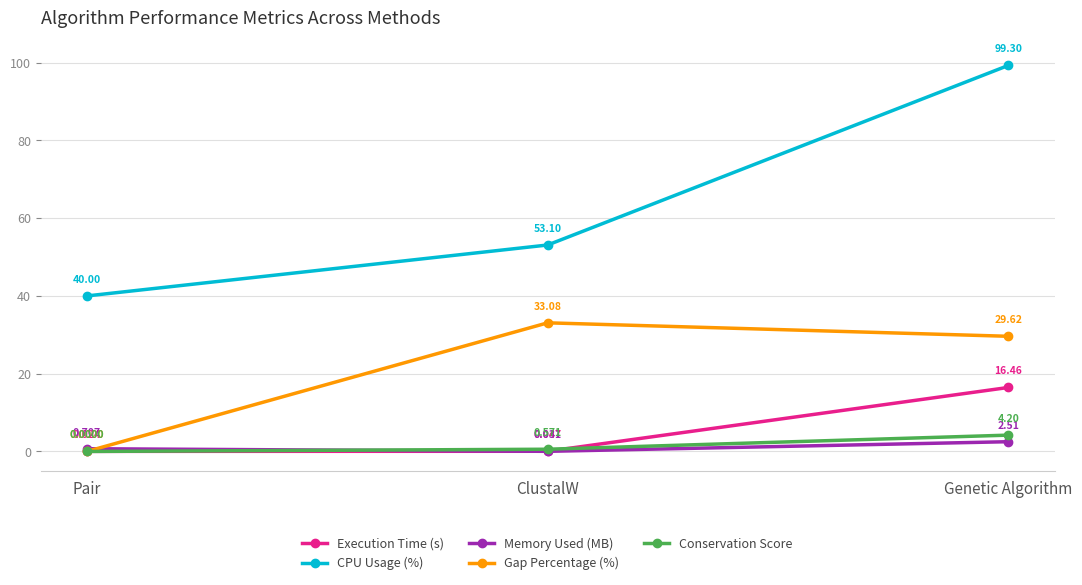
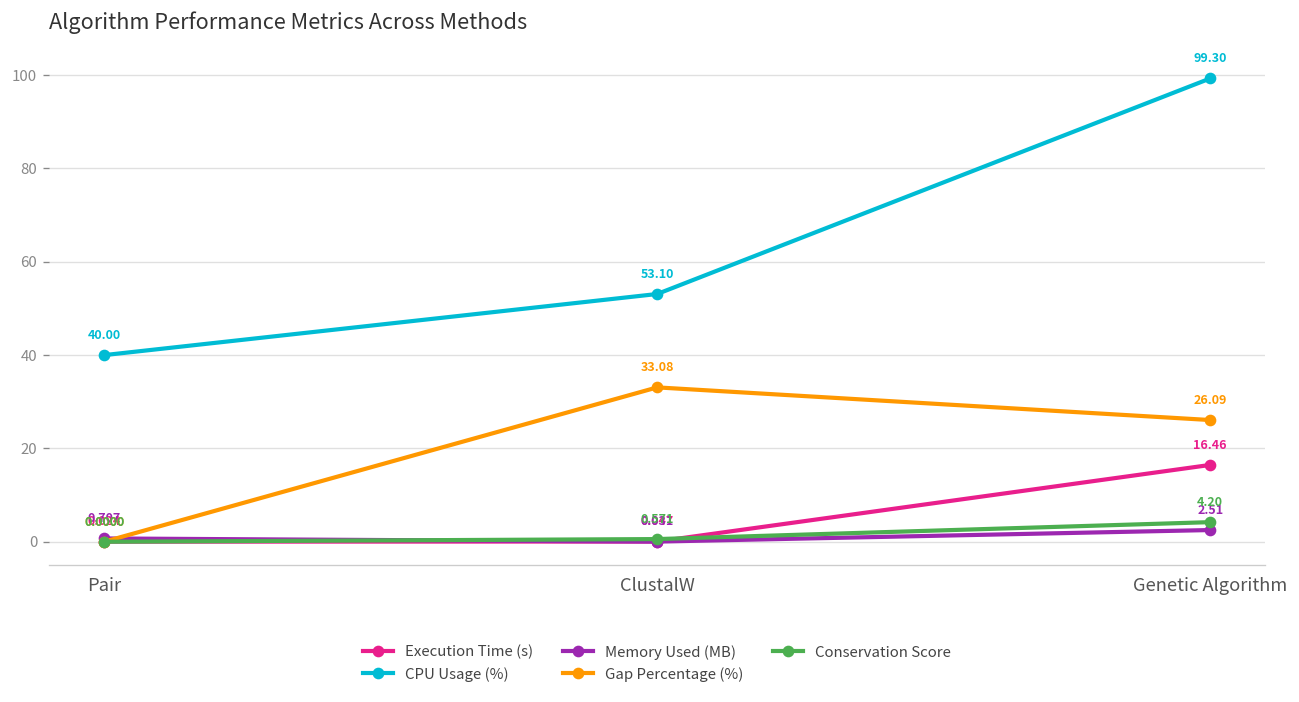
Gap Percentage (%), Genetic Algorithm: 29.62 -> 26.09
